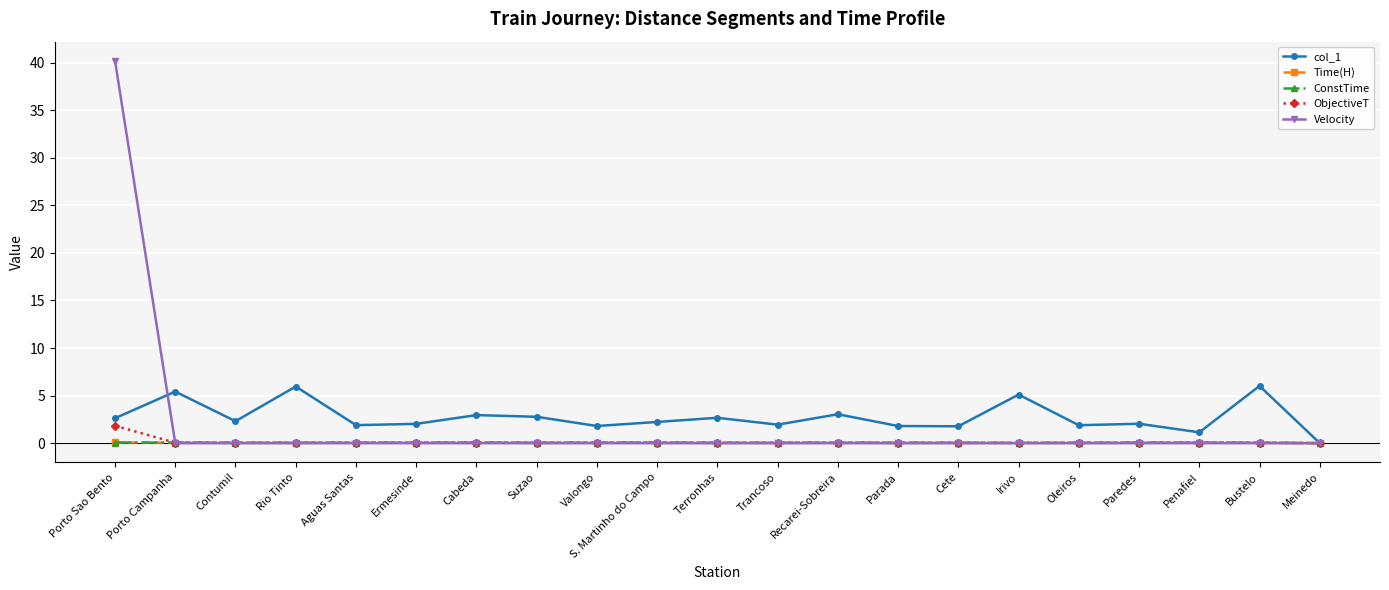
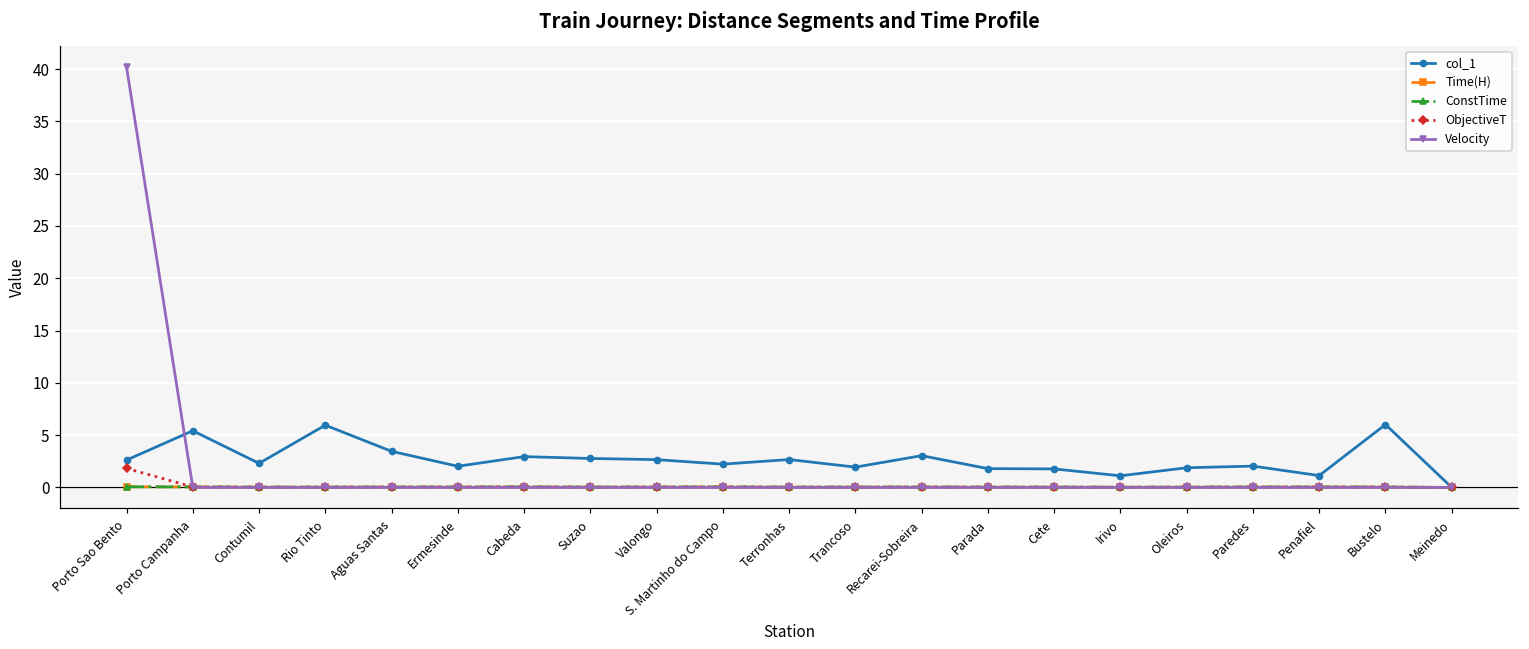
col_1, Aguas Santas: 2 -> 3
col_1, Valongo: 2 -> 3
col_1, Irivo: 5 -> 1
